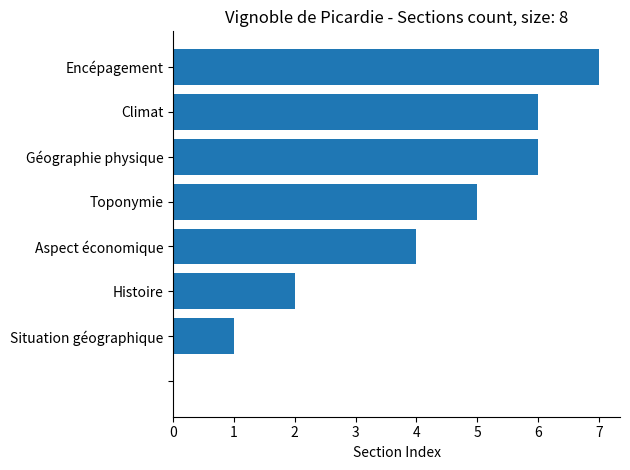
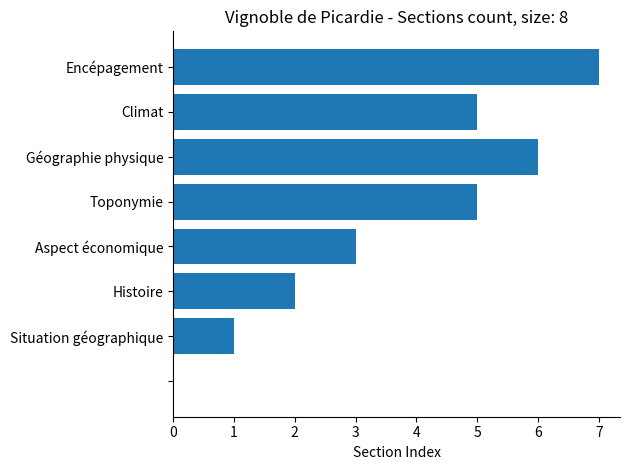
Climat: 6 -> 5
Aspect économique: 4 -> 3
